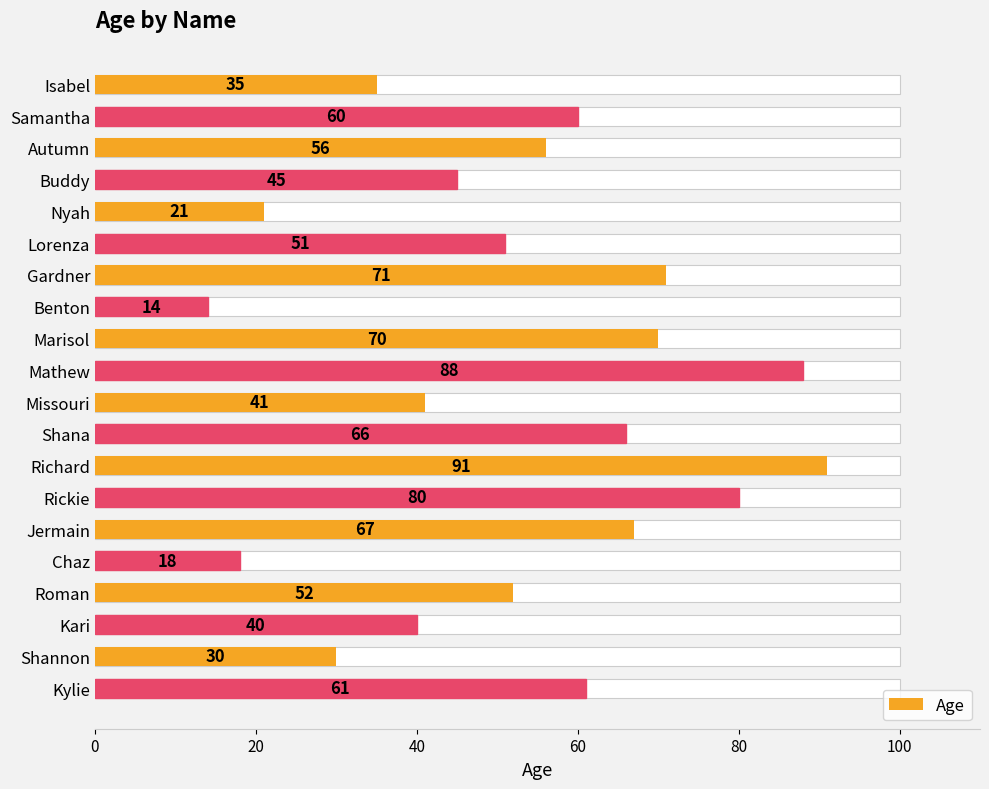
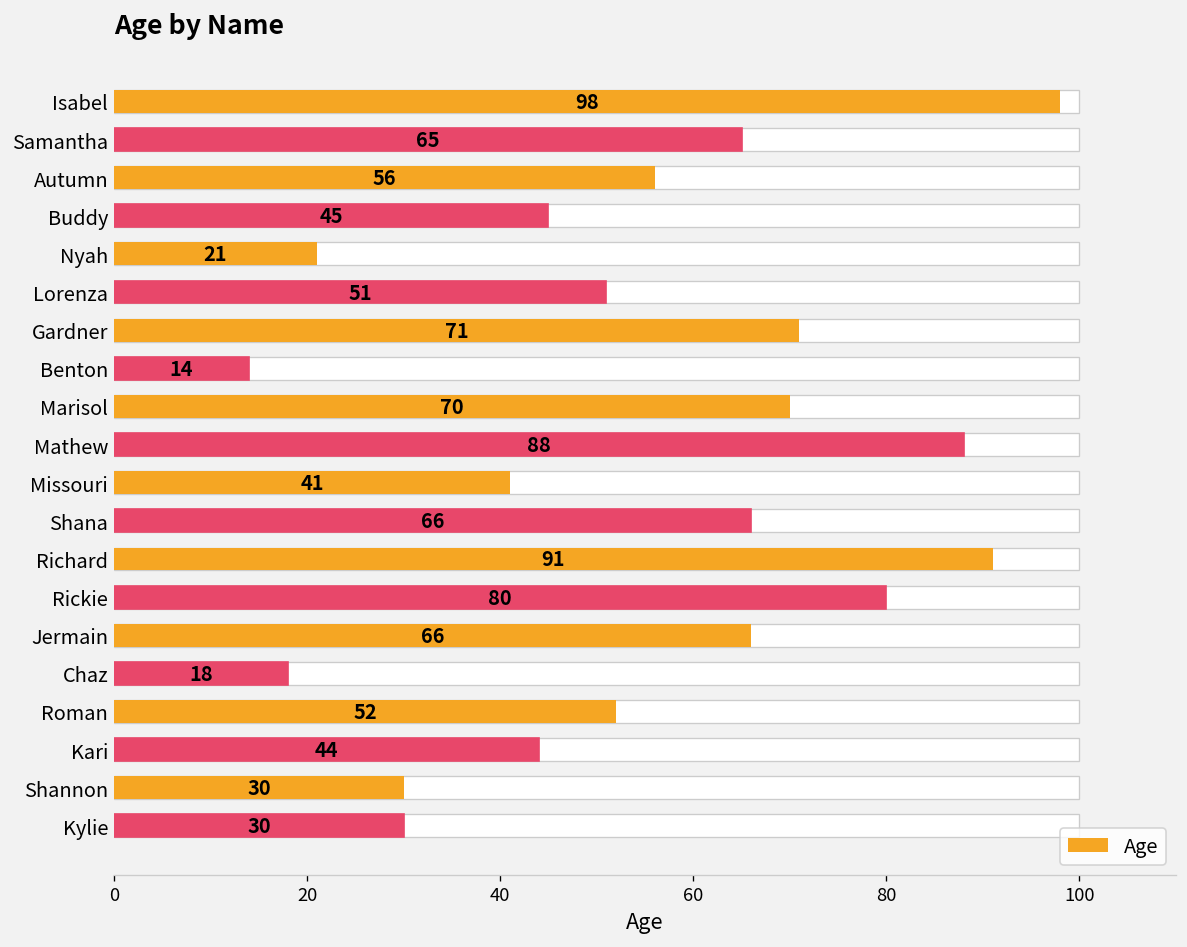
Age, Isabel: 35 -> 98
Age, Samantha: 60 -> 65
Age, Jermain: 67 -> 66
Age, Kari: 40 -> 44
Age, Kylie: 61 -> 30
